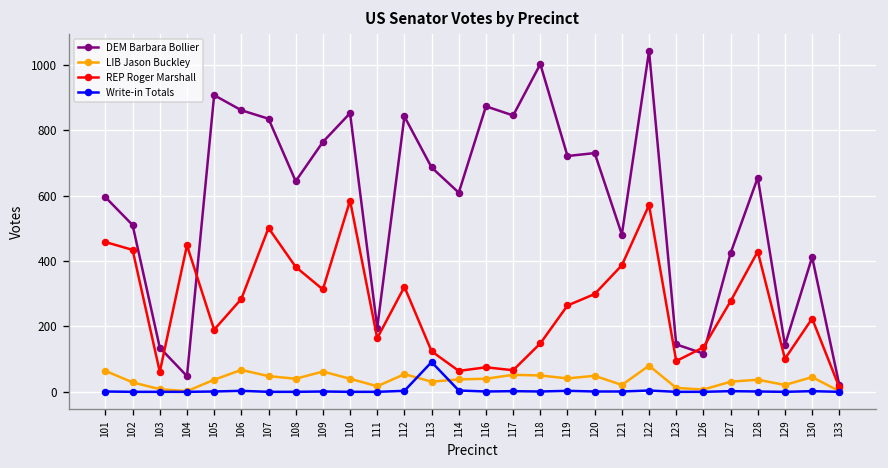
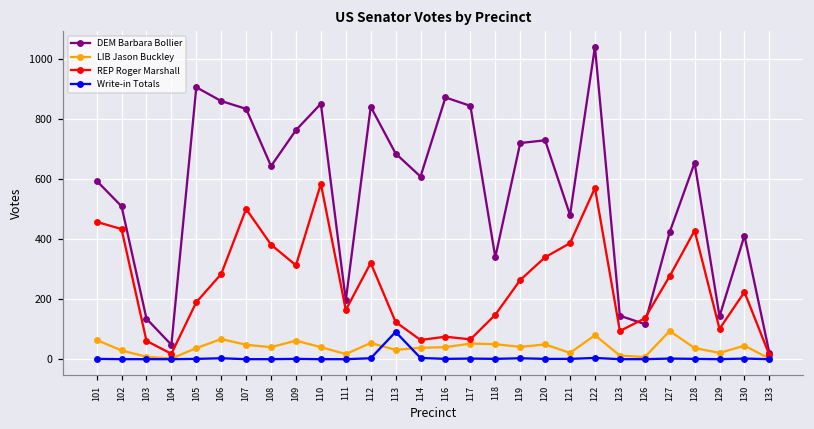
REP Roger Marshall, 104: 450 -> 20
DEM Barbara Bollier, 118: 1000 -> 340
REP Roger Marshall, 120: 300 -> 340
LIB Jason Buckley, 127: 30 -> 90
